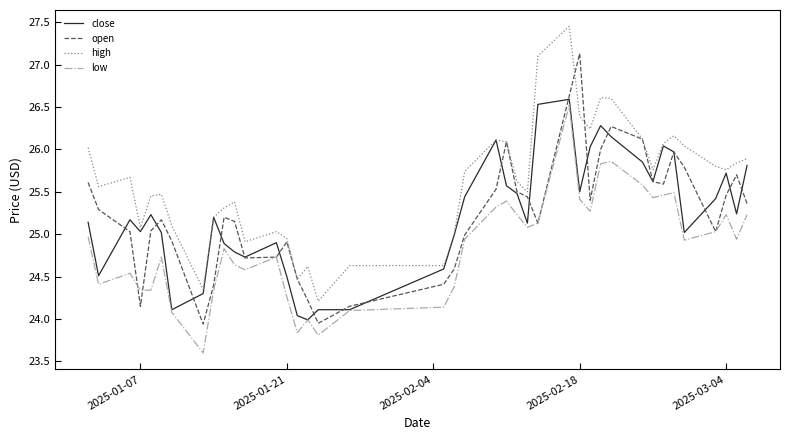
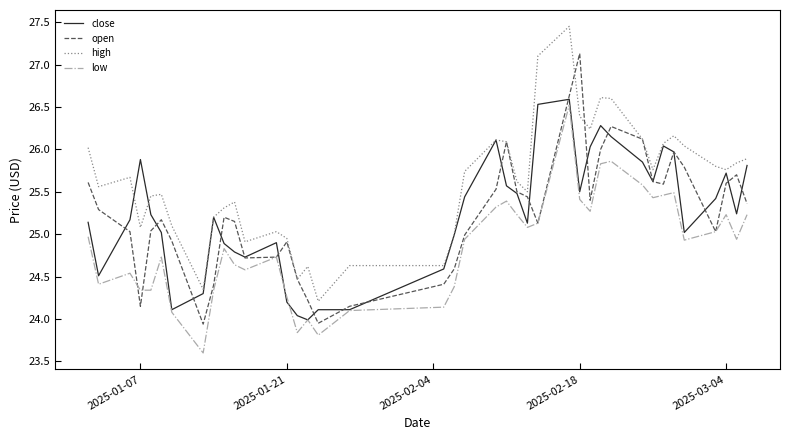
close, 2025-01-07: 25.0 -> 25.9
close, 2025-01-21: 24.5 -> 24.2
open, 2025-03-04: 25.5 -> 25.6
